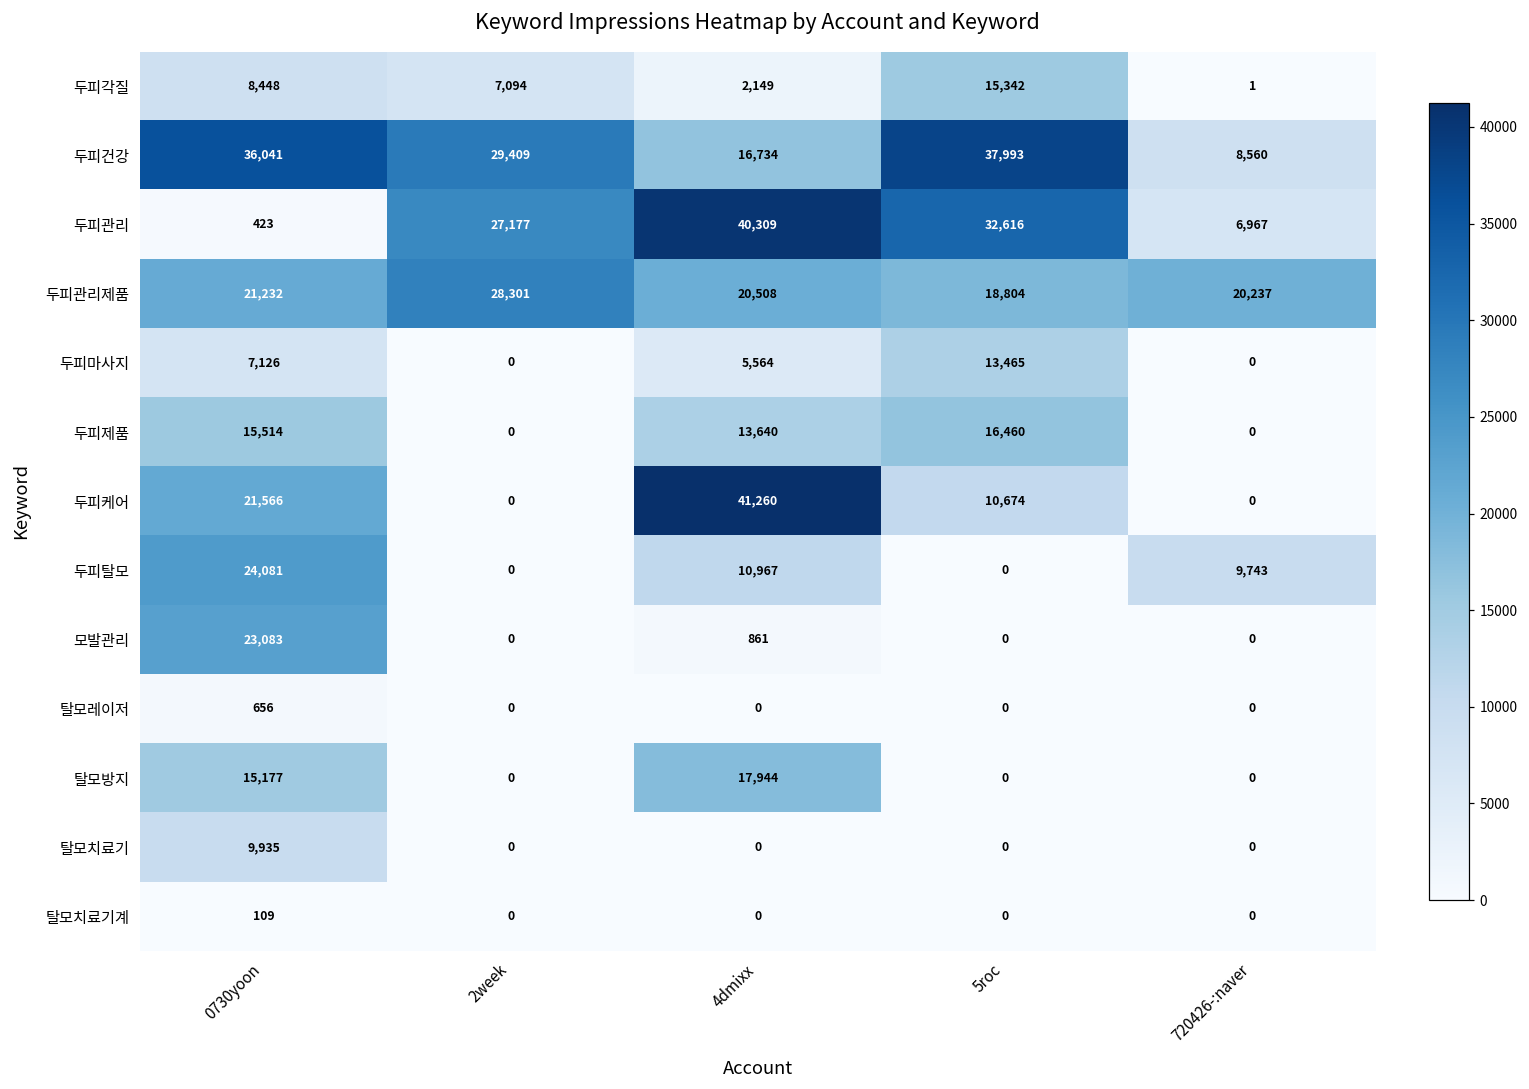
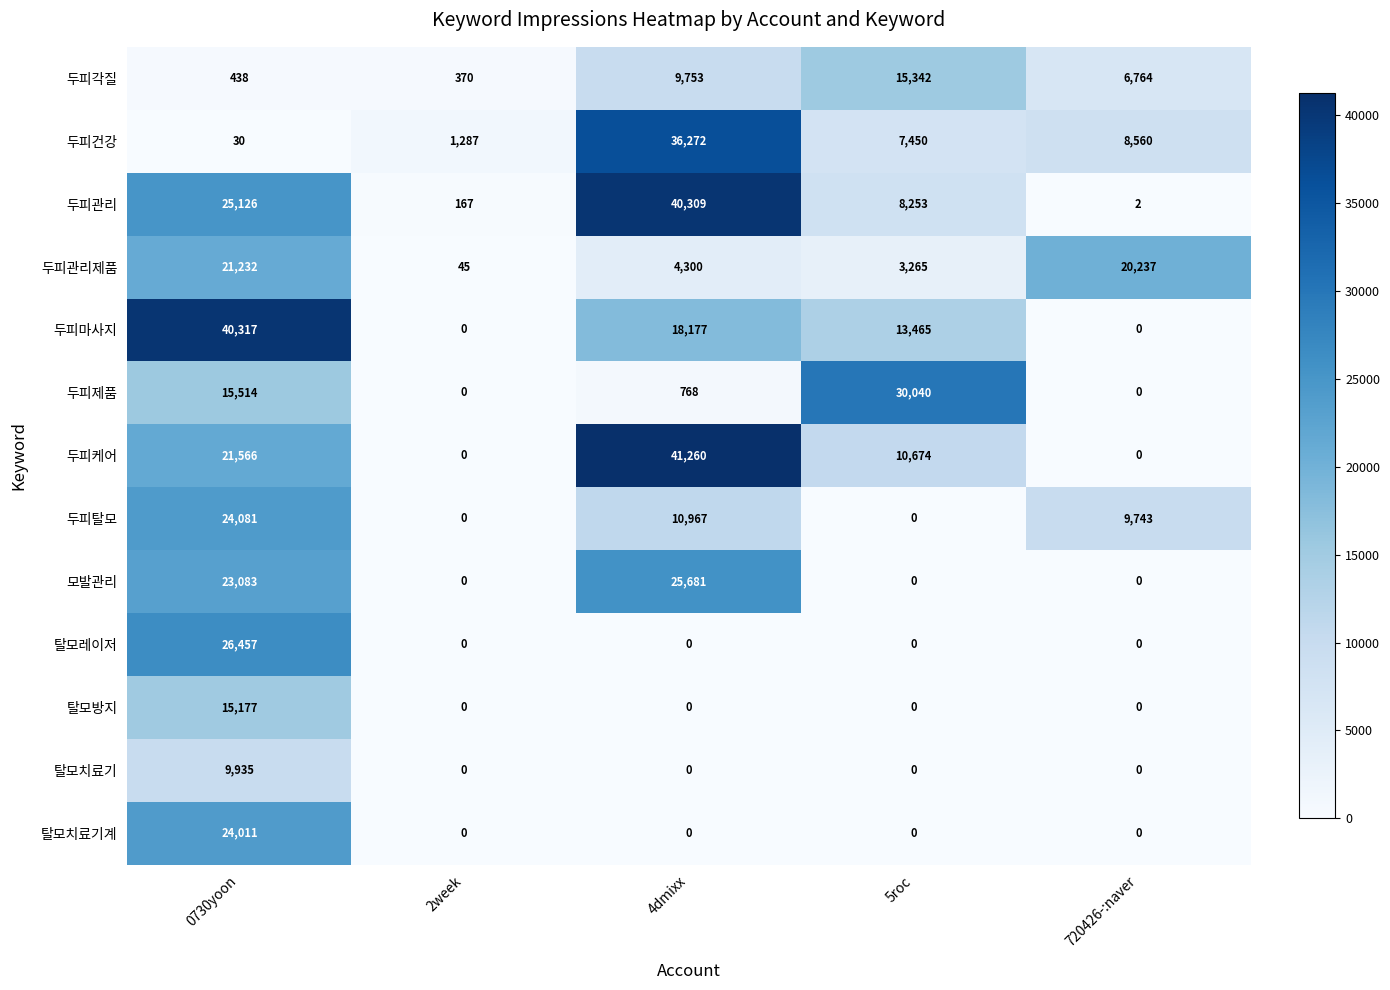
두피각질, 0730yoon: 8,448 -> 438
두피각질, 2week: 7,094 -> 370
두피각질, 4dmixx: 2,149 -> 9,753
두피각질, 720426-:naver: 1 -> 6,764
두피건강, 0730yoon: 36,041 -> 30
두피건강, 2week: 29,409 -> 1,287
두피건강, 4dmixx: 16,734 -> 36,272
두피건강, 5roc: 37,993 -> 7,450
두피관리, 0730yoon: 423 -> 25,126
두피관리, 2week: 27,177 -> 167
두피관리, 5roc: 32,616 -> 8,253
두피관리, 720426-:naver: 6,967 -> 2
두피관리제품, 2week: 28,301 -> 45
두피관리제품, 4dmixx: 20,508 -> 4,300
두피관리제품, 5roc: 18,804 -> 3,265
두피마사지, 0730yoon: 7,126 -> 40,317
두피마사지, 4dmixx: 5,564 -> 18,177
두피제품, 4dmixx: 13,640 -> 768
두피제품, 5roc: 16,460 -> 30,040
모발관리, 4dmixx: 861 -> 25,681
탈모레이저, 0730yoon: 656 -> 26,457
탈모방지, 4dmixx: 17,944 -> 0
탈모치료기계, 0730yoon: 109 -> 24,011
